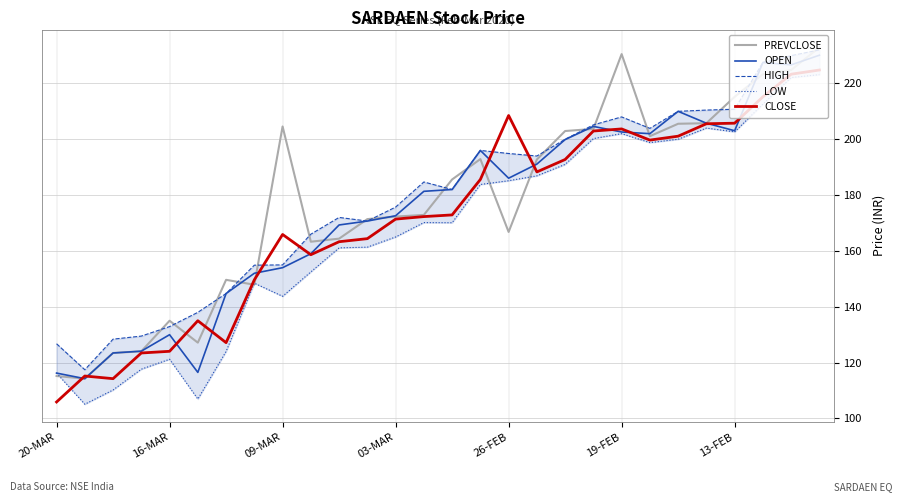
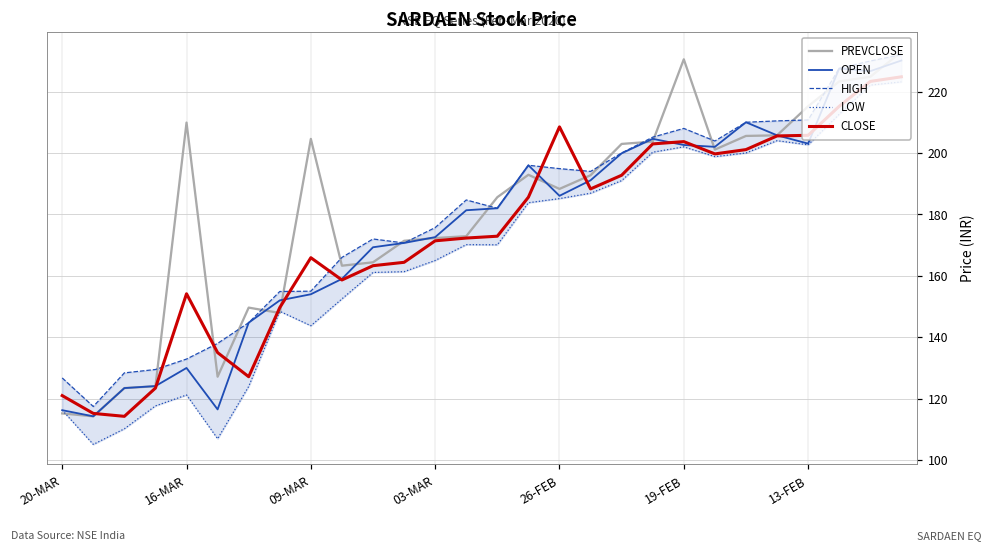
CLOSE, 20-MAR: 106 -> 121
PREVCLOSE, 16-MAR: 135 -> 210
CLOSE, 16-MAR: 124 -> 154
PREVCLOSE, 26-FEB: 167 -> 188
